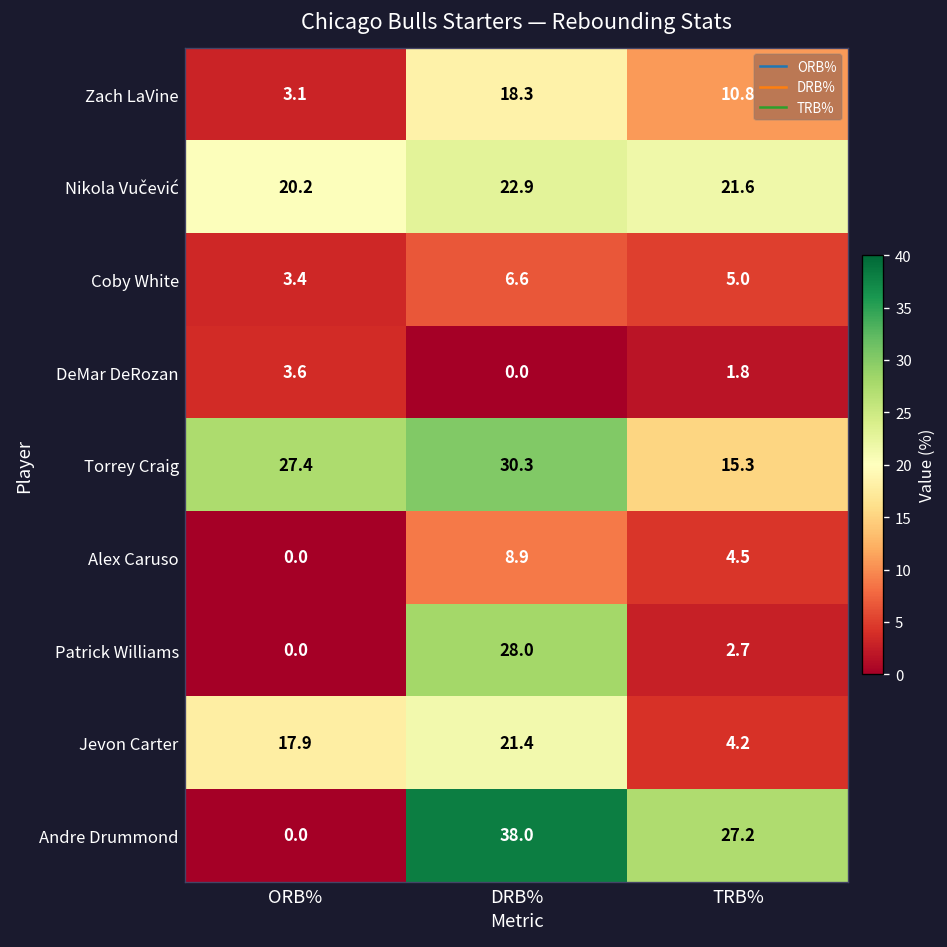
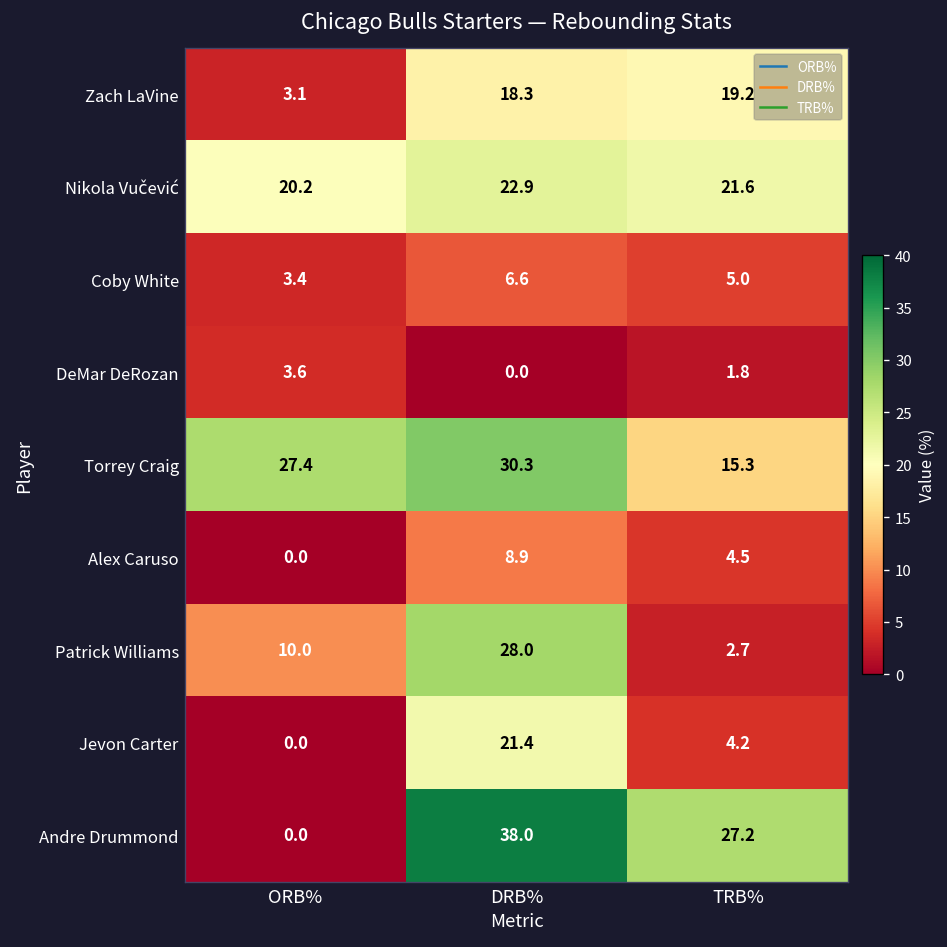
Zach LaVine, TRB%: 10.8 -> 19.2
Patrick Williams, ORB%: 0.0 -> 10.0
Jevon Carter, ORB%: 17.9 -> 0.0
